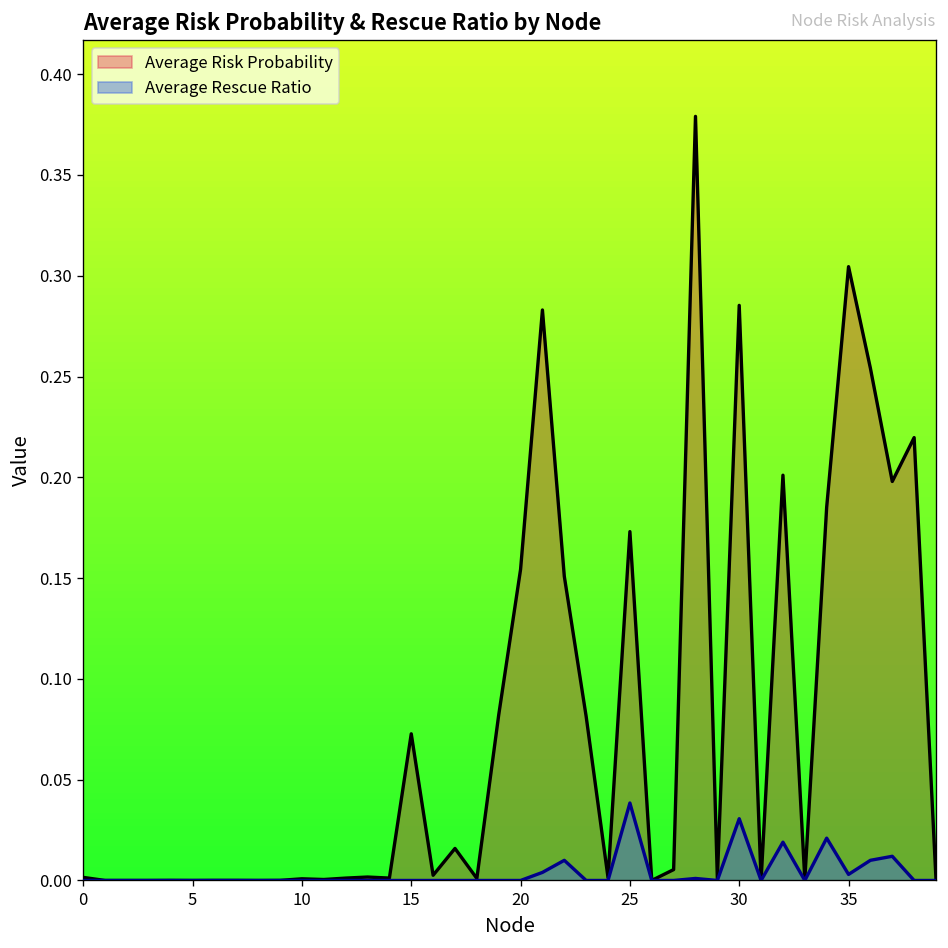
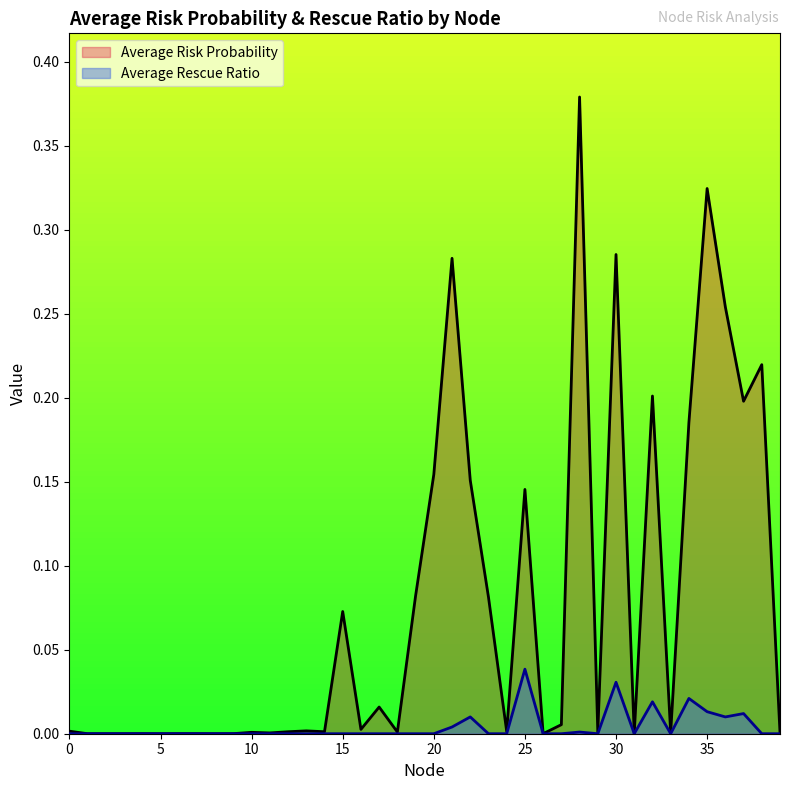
Average Risk Probability, 25: 0.173 -> 0.145
Average Risk Probability, 35: 0.305 -> 0.325
Average Rescue Ratio, 35: 0.003 -> 0.013
